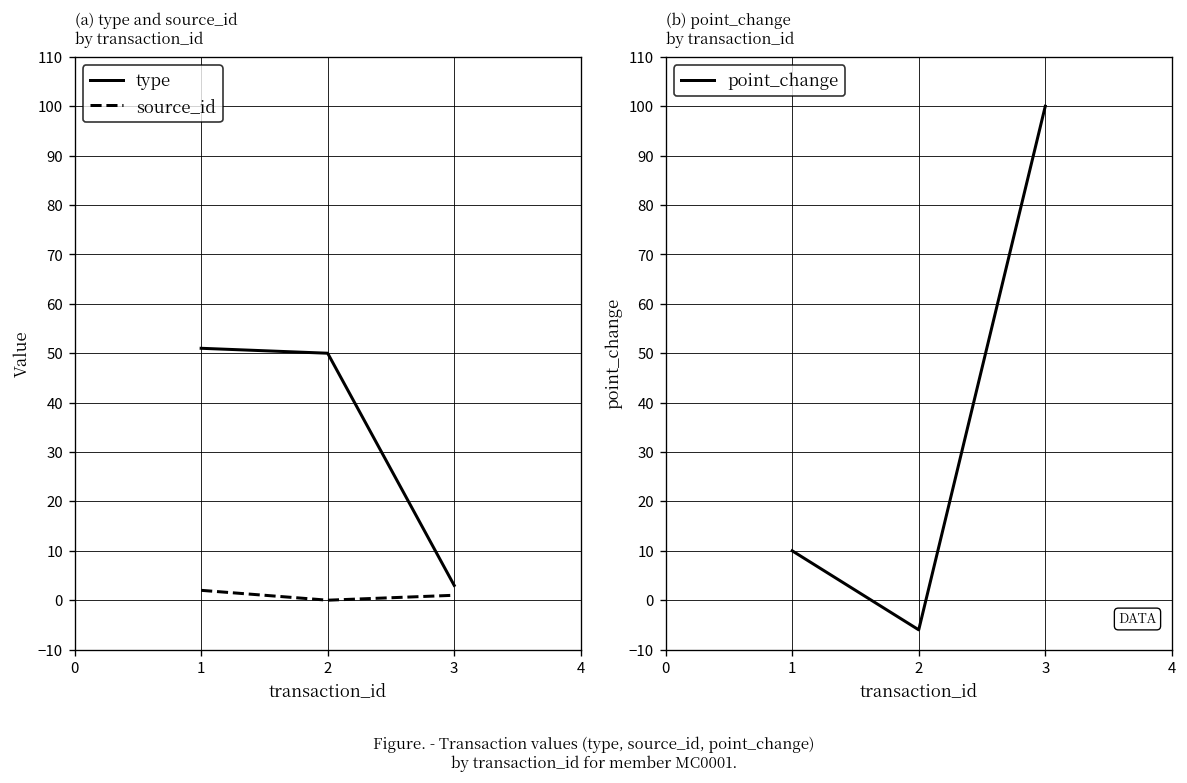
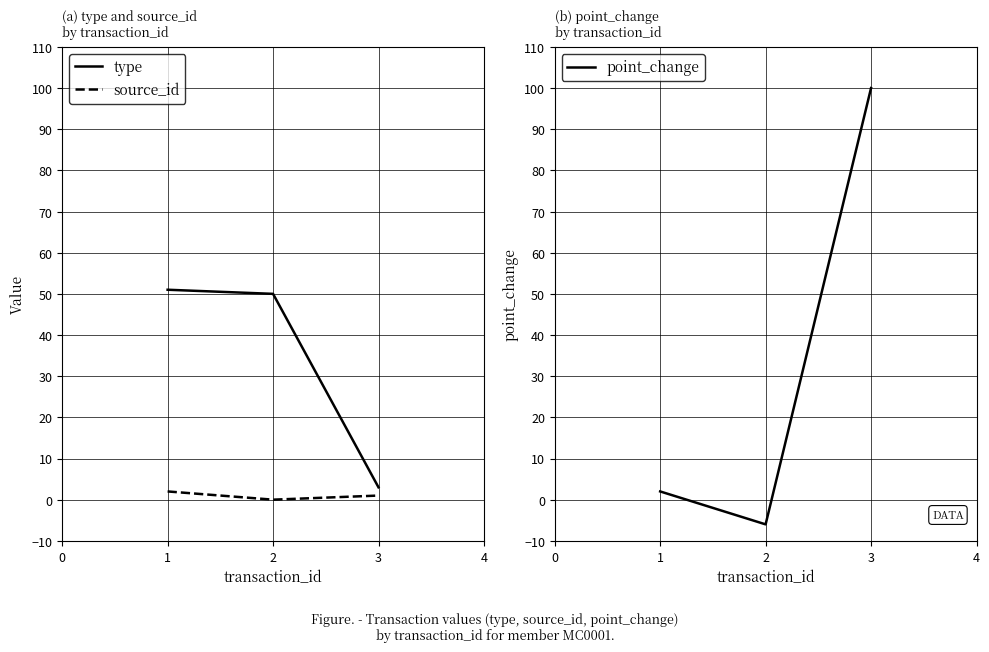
(b) point_change by transaction_id, 1: 10 -> 2
